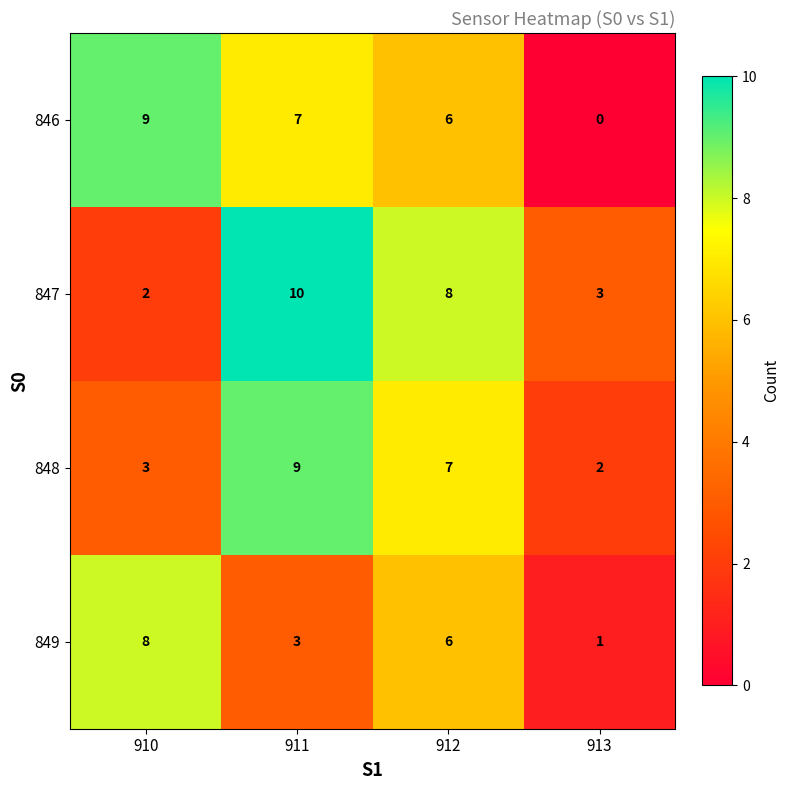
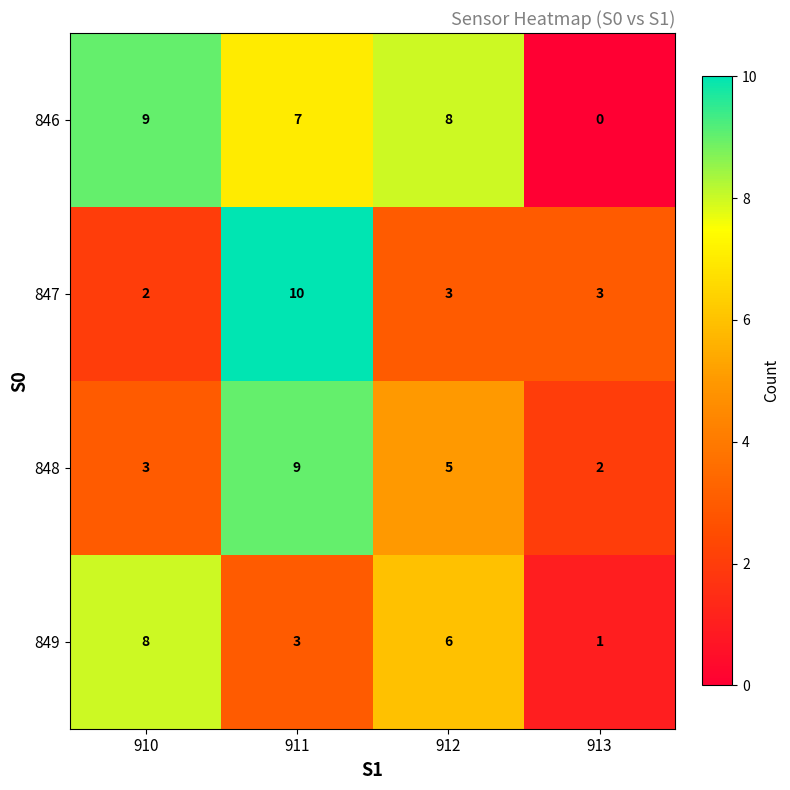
846, 912: 6 -> 8
847, 912: 8 -> 3
848, 912: 7 -> 5
